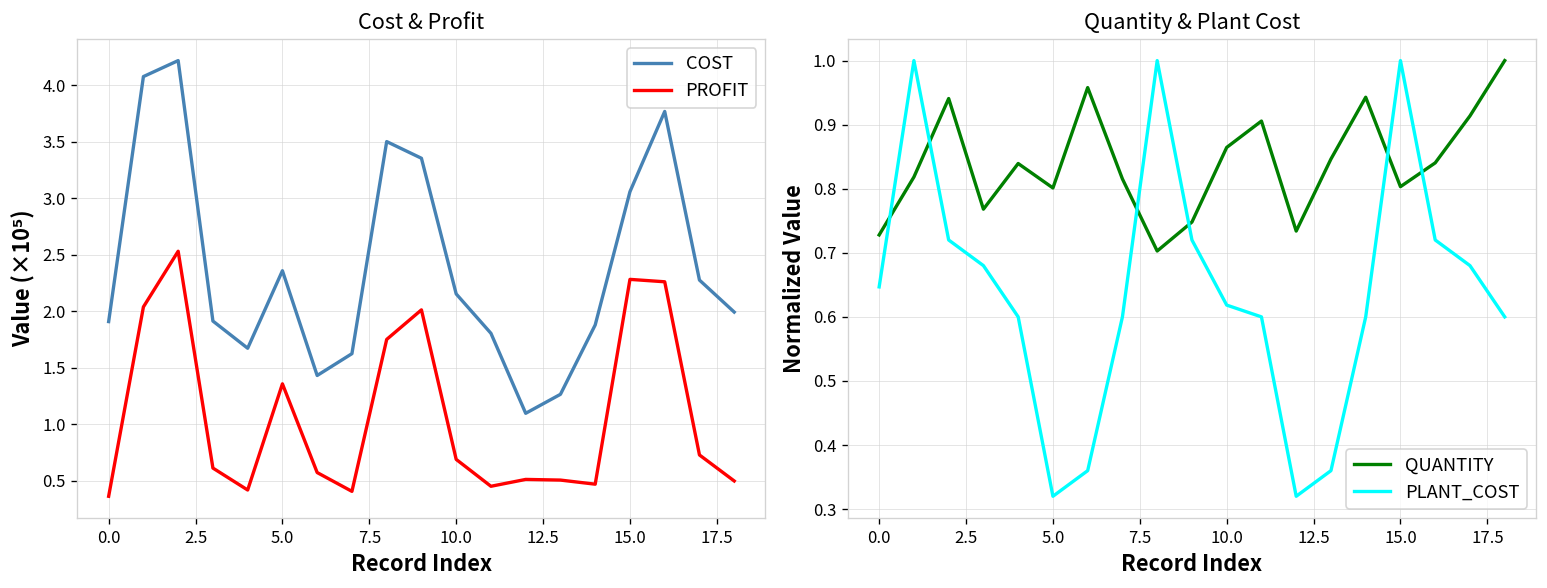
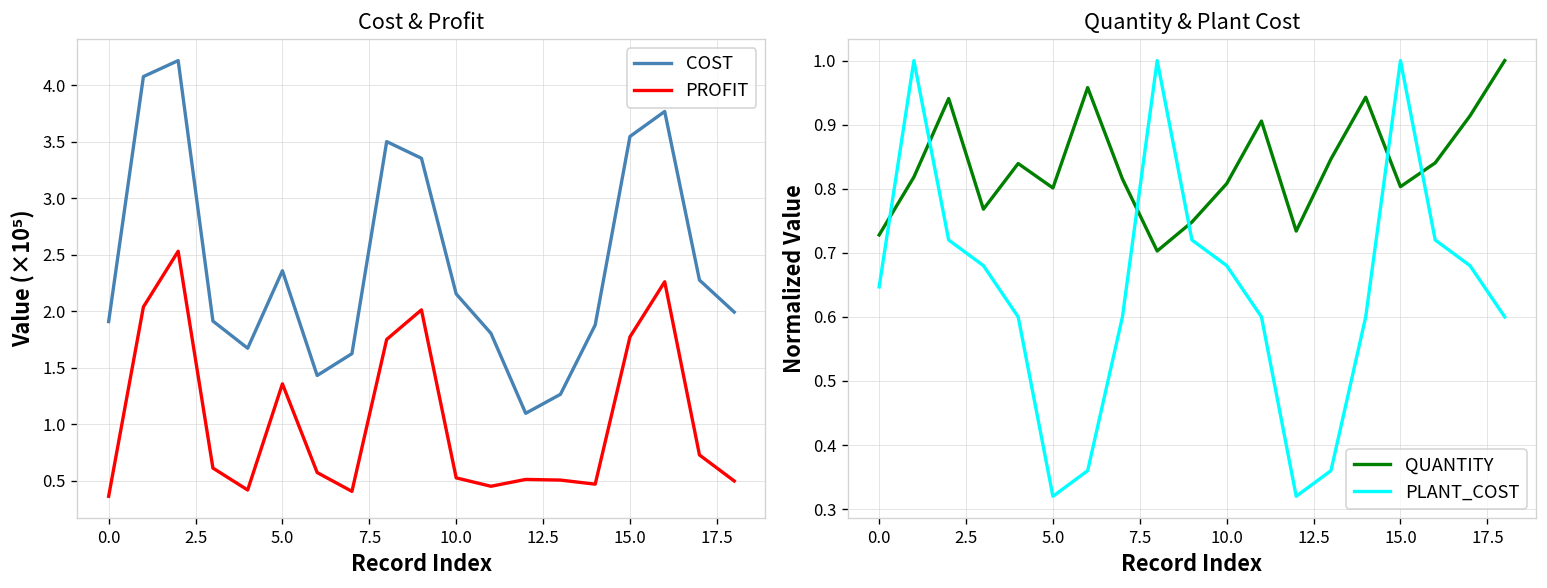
Cost & Profit, PROFIT, 10.0: 0.7 -> 0.5
Cost & Profit, COST, 15.0: 3.1 -> 3.5
Cost & Profit, PROFIT, 15.0: 2.3 -> 1.8
Quantity & Plant Cost, QUANTITY, 10.0: 0.86 -> 0.81
Quantity & Plant Cost, PLANT_COST, 10.0: 0.62 -> 0.68
